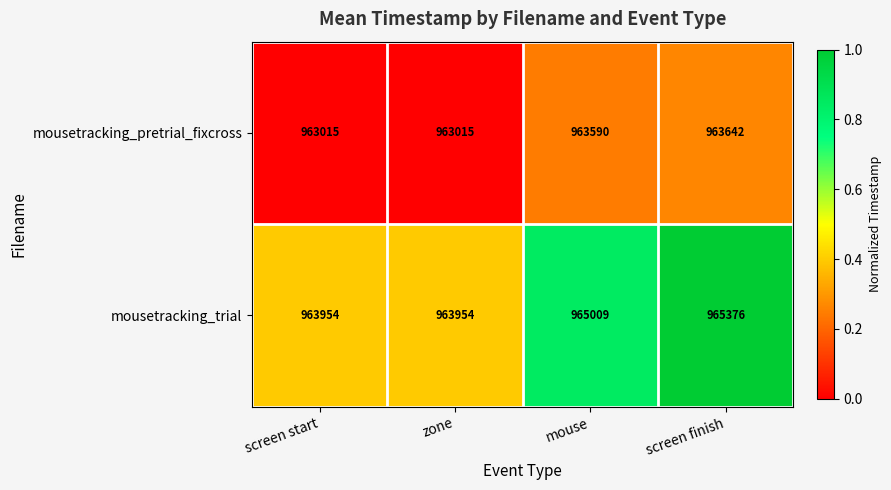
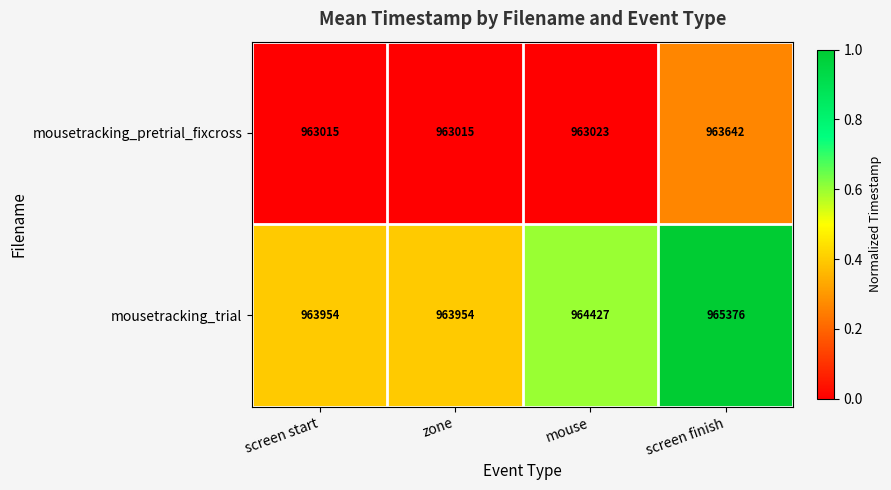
mousetracking_pretrial_fixcross, mouse: 963590 -> 963023
mousetracking_trial, mouse: 965009 -> 964427
